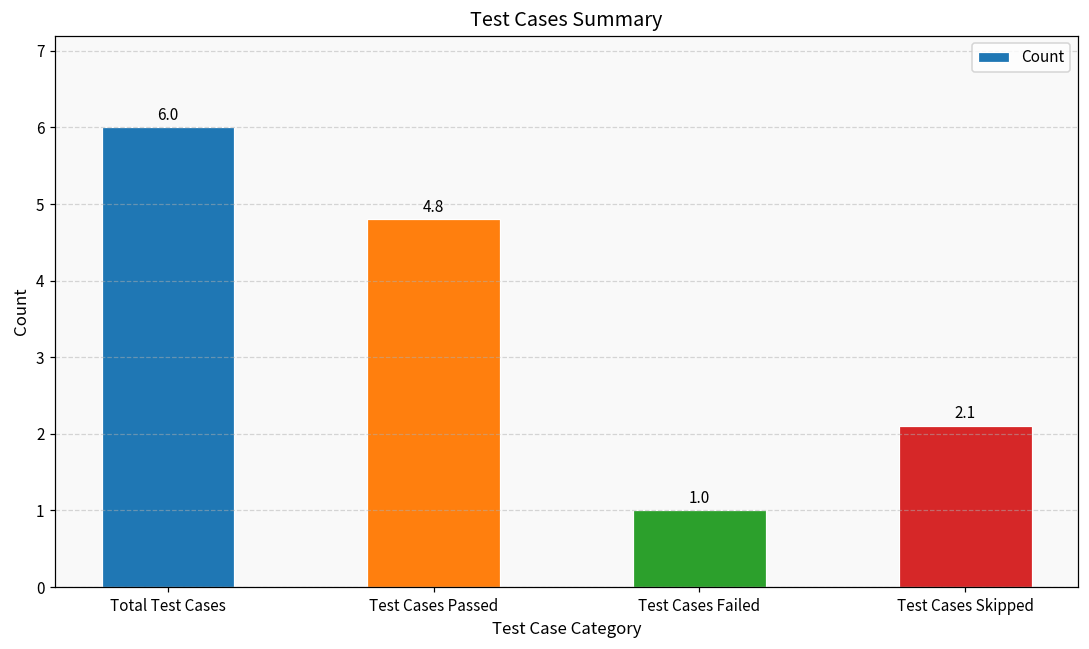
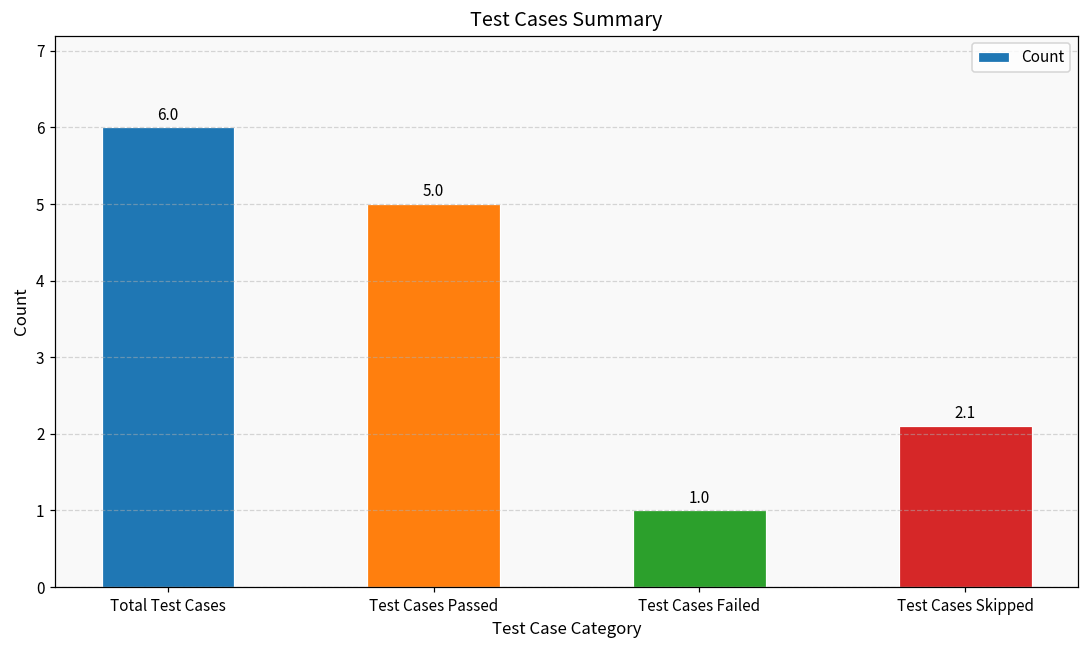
Test Cases Passed: 4.8 -> 5.0
